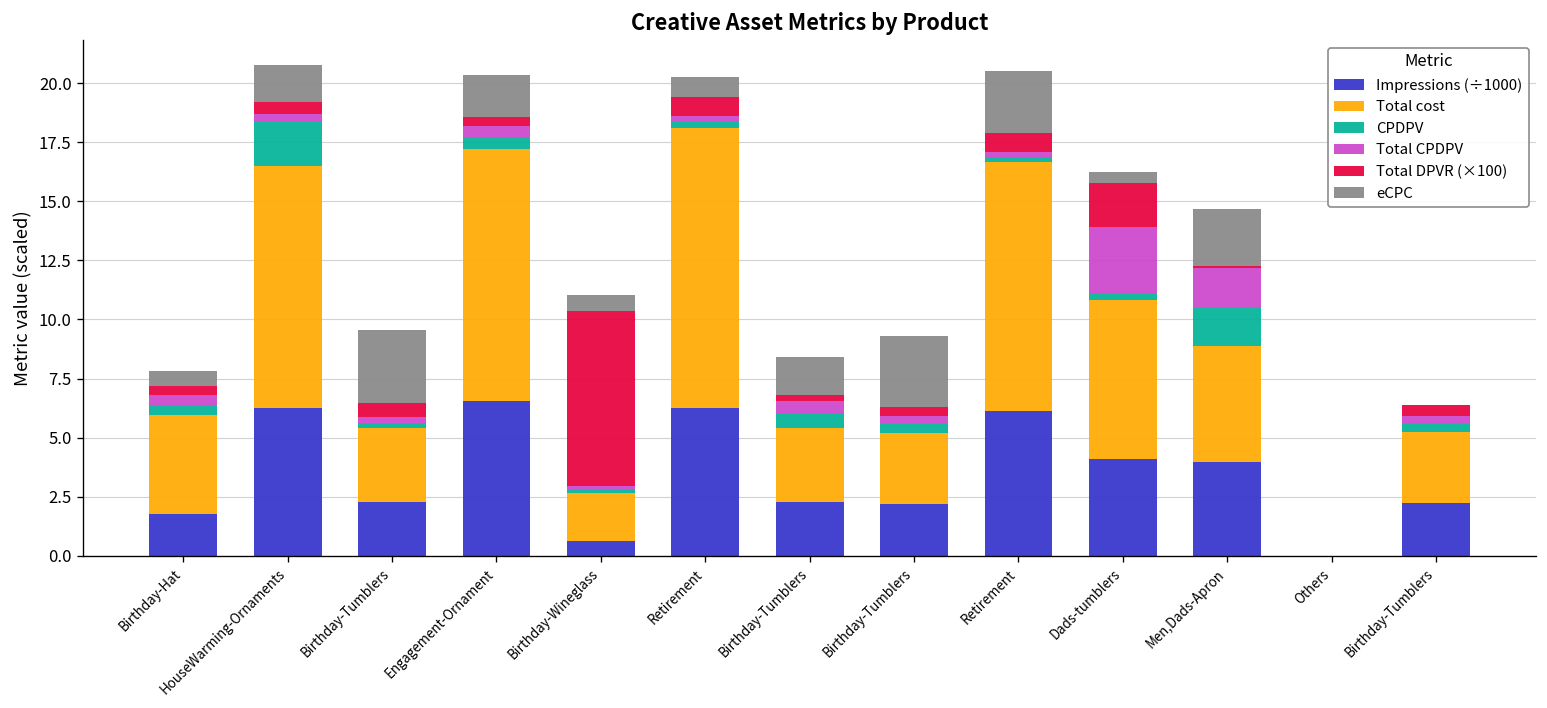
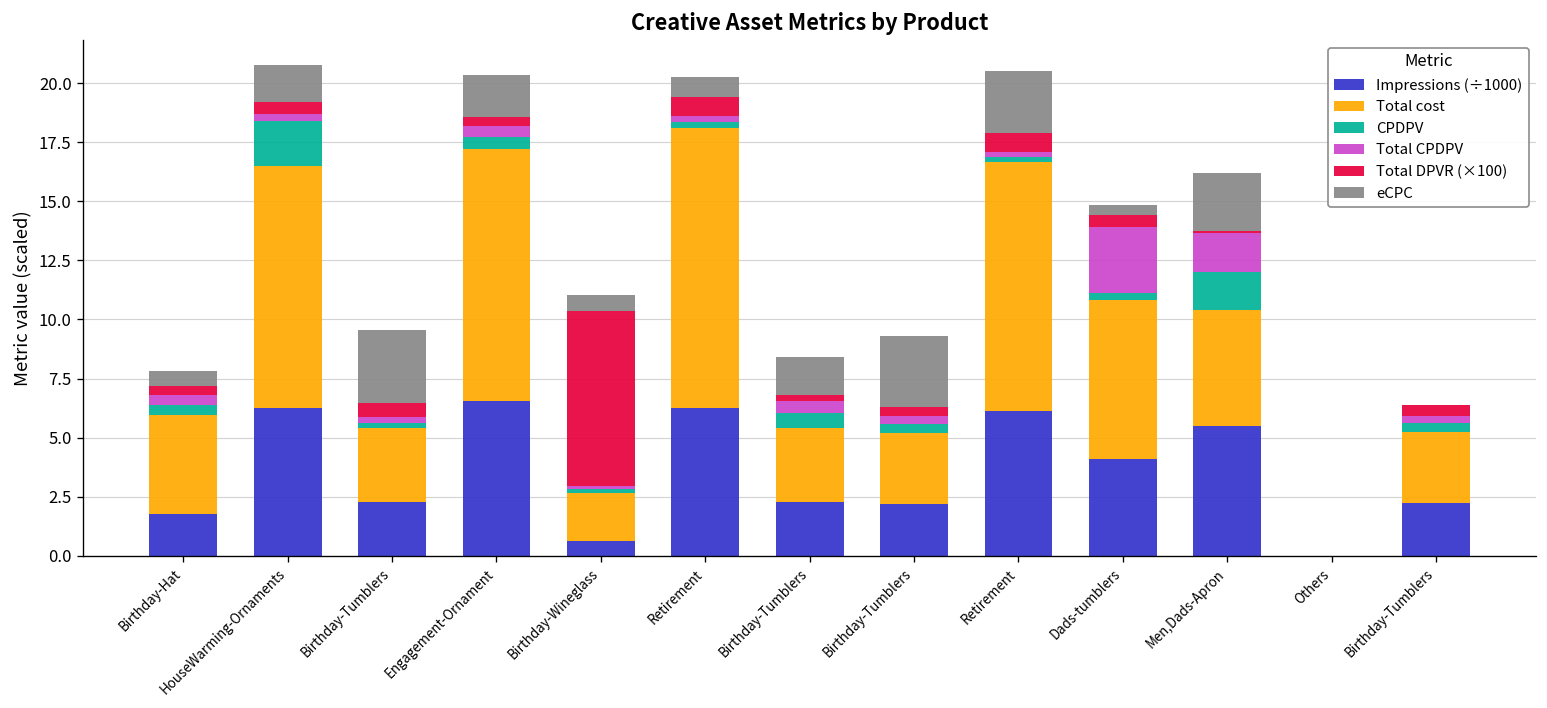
Total DPVR (×100), Dads-tumblers: 1.9 -> 0.5
Impressions (÷1000), Men,Dads-Apron: 4.0 -> 5.5
